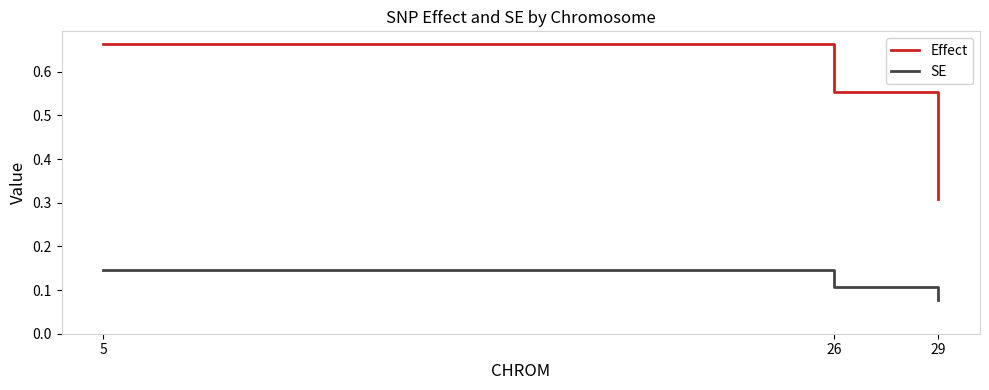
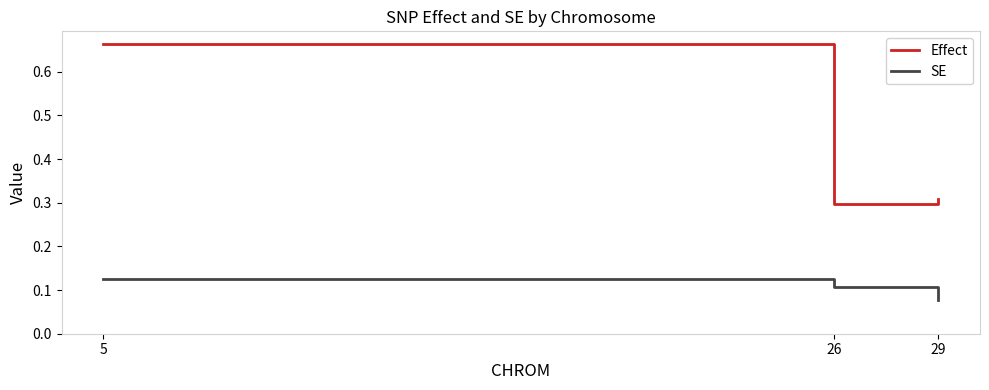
SE, 5: 0.15 -> 0.12
Effect, 26: 0.55 -> 0.30
